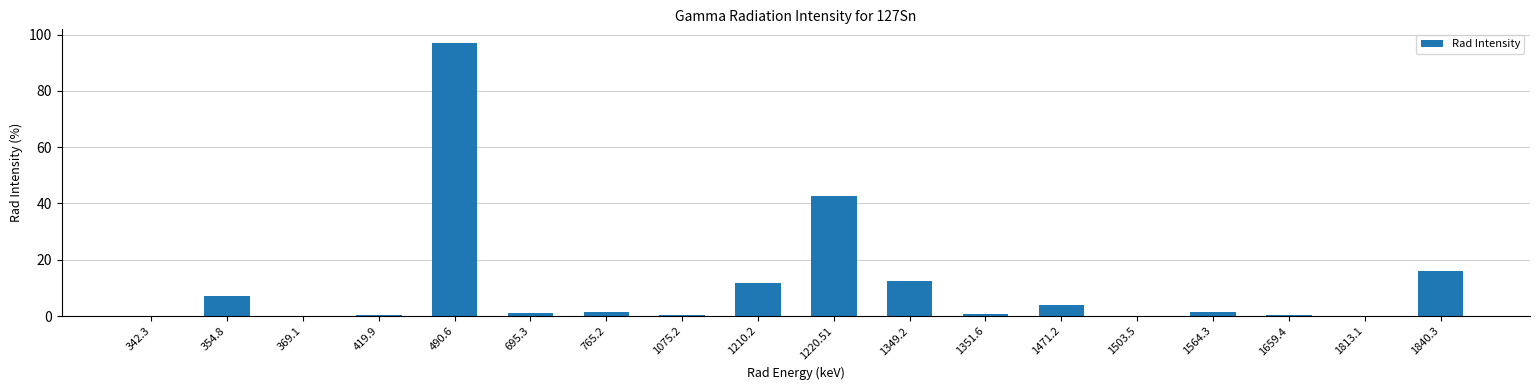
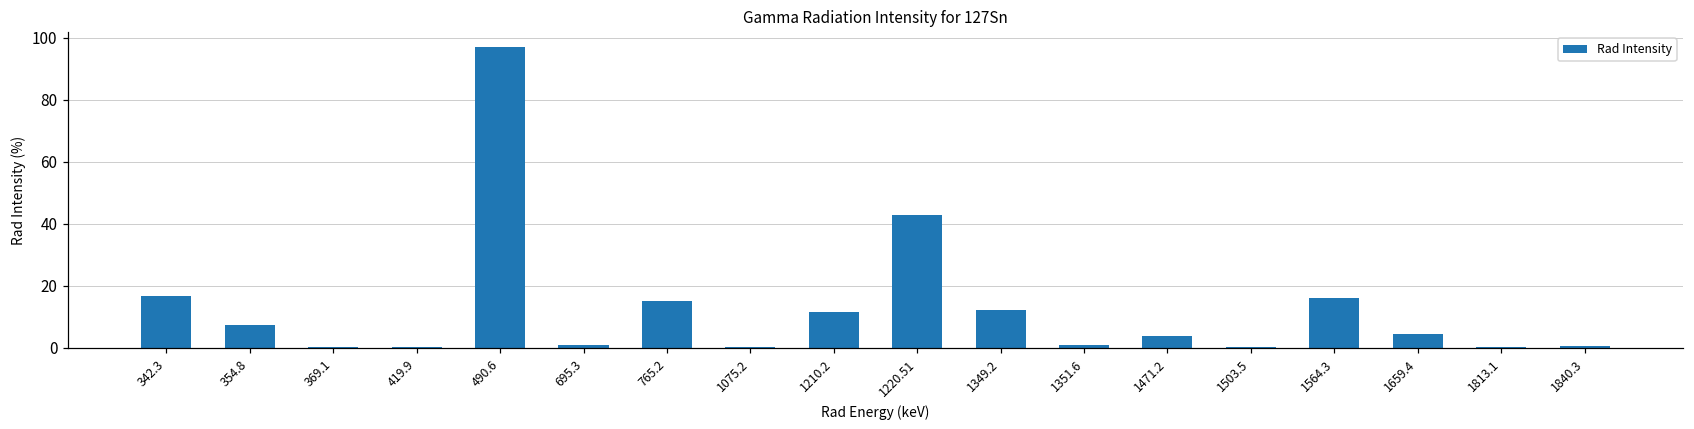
342.3: 0 -> 17
765.2: 1 -> 15
1564.3: 2 -> 16
1659.4: 0 -> 4
1840.3: 16 -> 0
